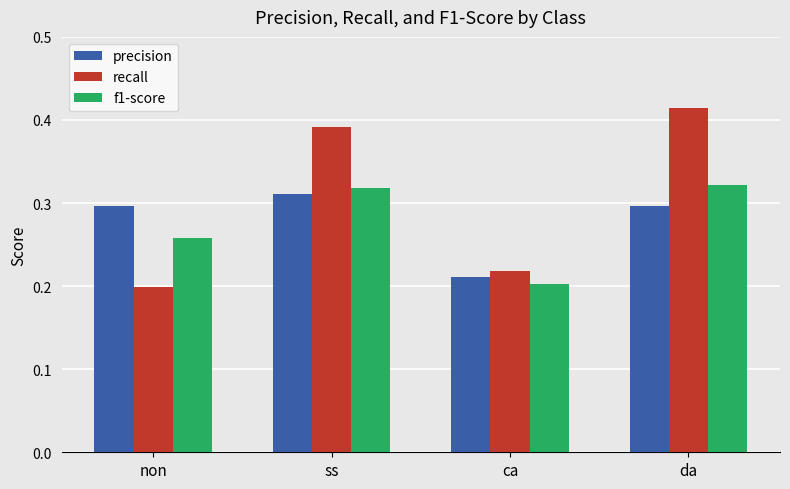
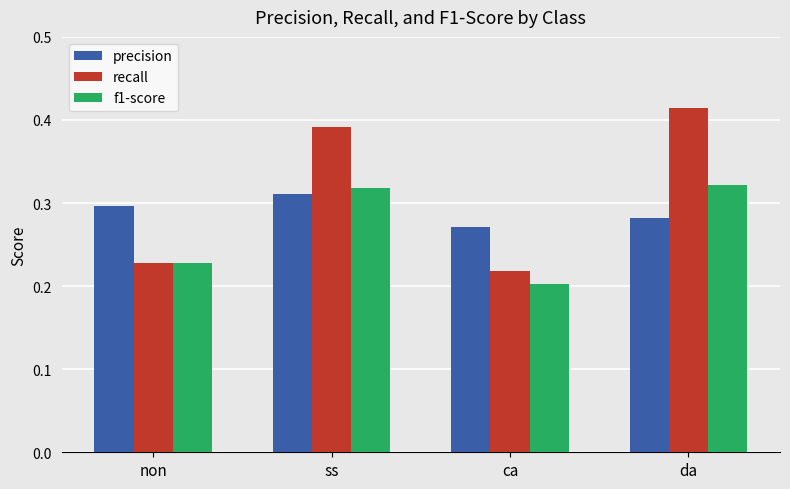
recall, non: 0.20 -> 0.23
f1-score, non: 0.26 -> 0.23
precision, ca: 0.21 -> 0.27
precision, da: 0.30 -> 0.28
